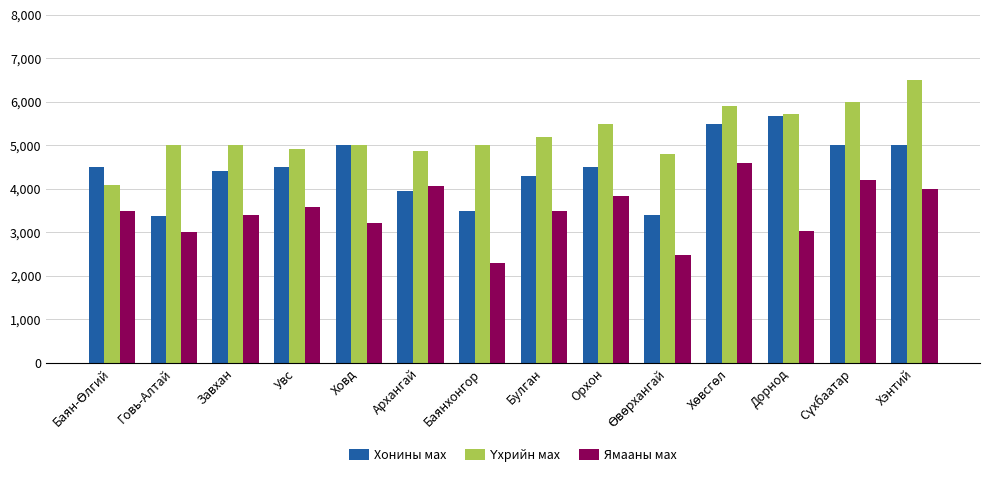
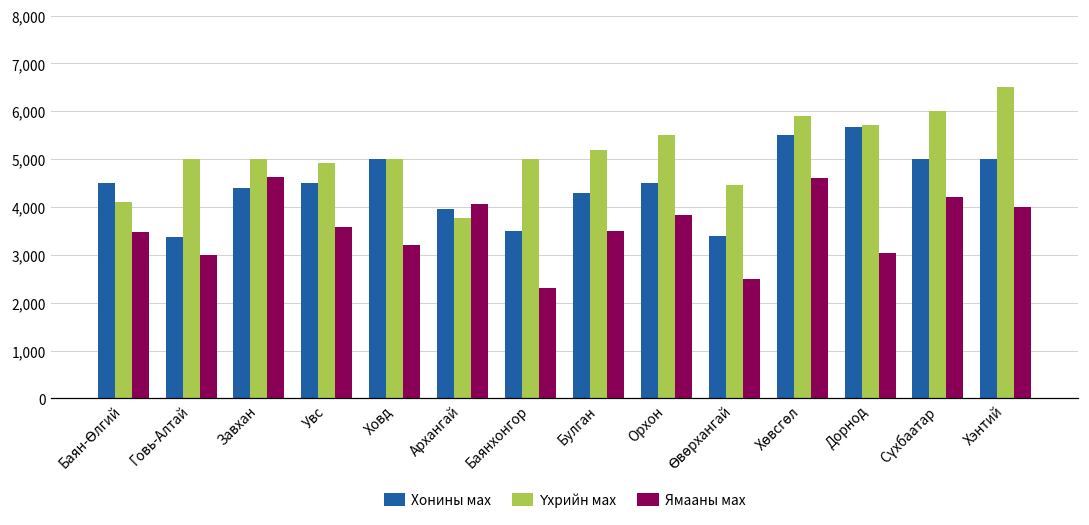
Ямааны мах, Завхан: 3,400 -> 4,600
Үхрийн мах, Архангай: 4,900 -> 3,800
Үхрийн мах, Өвөрхангай: 4,800 -> 4,500
